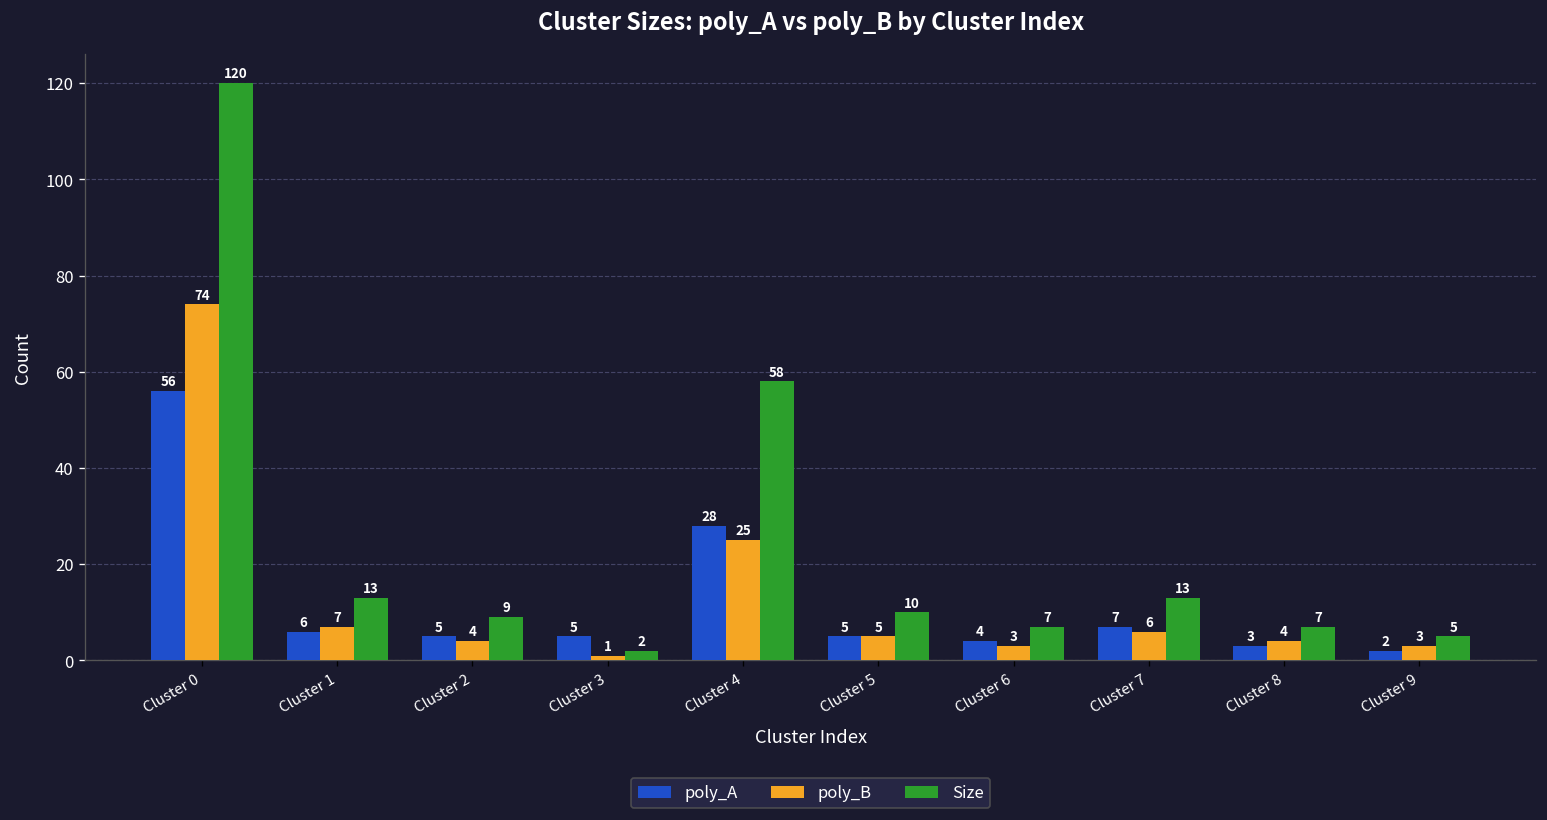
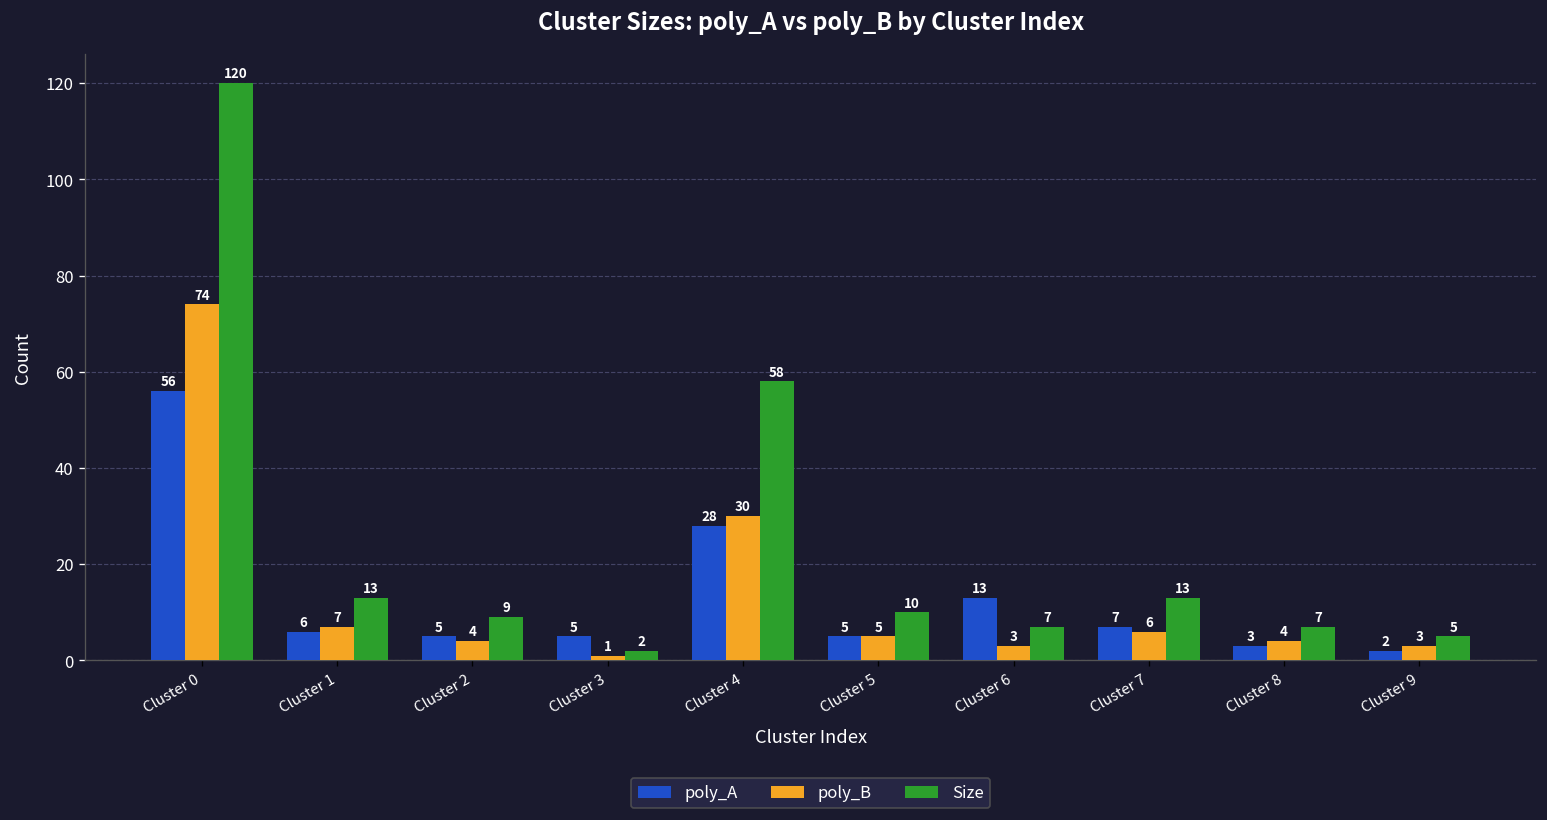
poly_B, Cluster 4: 25 -> 30
poly_A, Cluster 6: 4 -> 13
